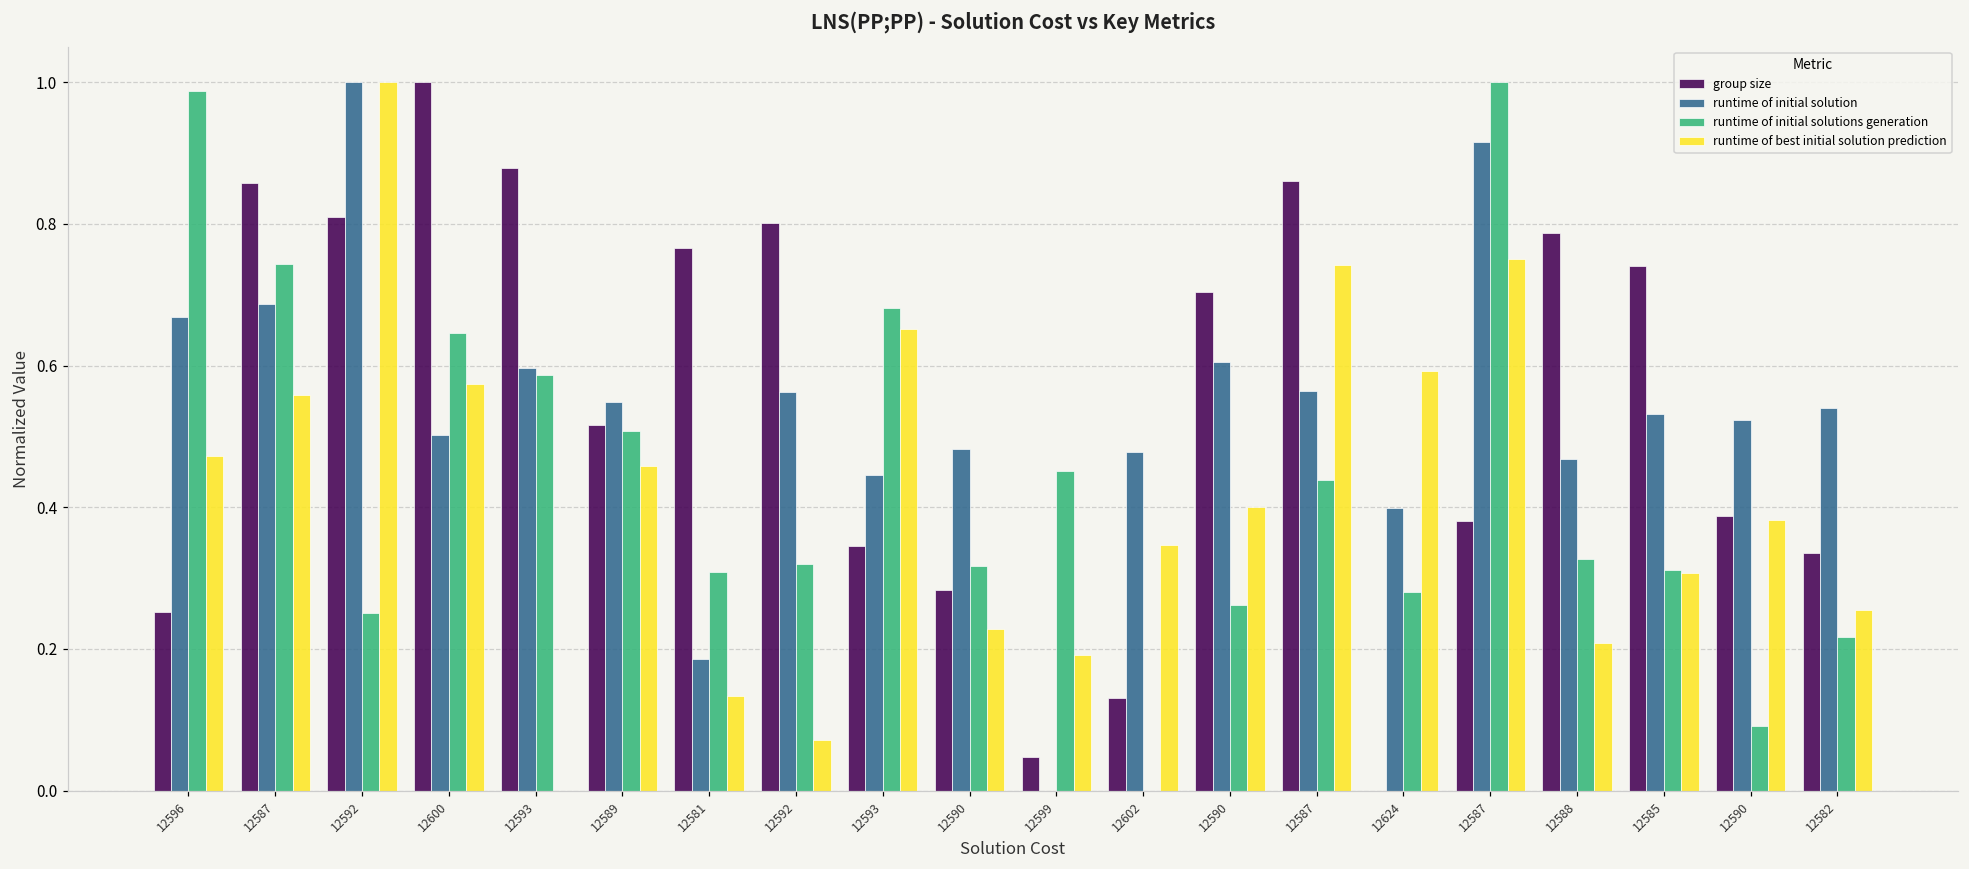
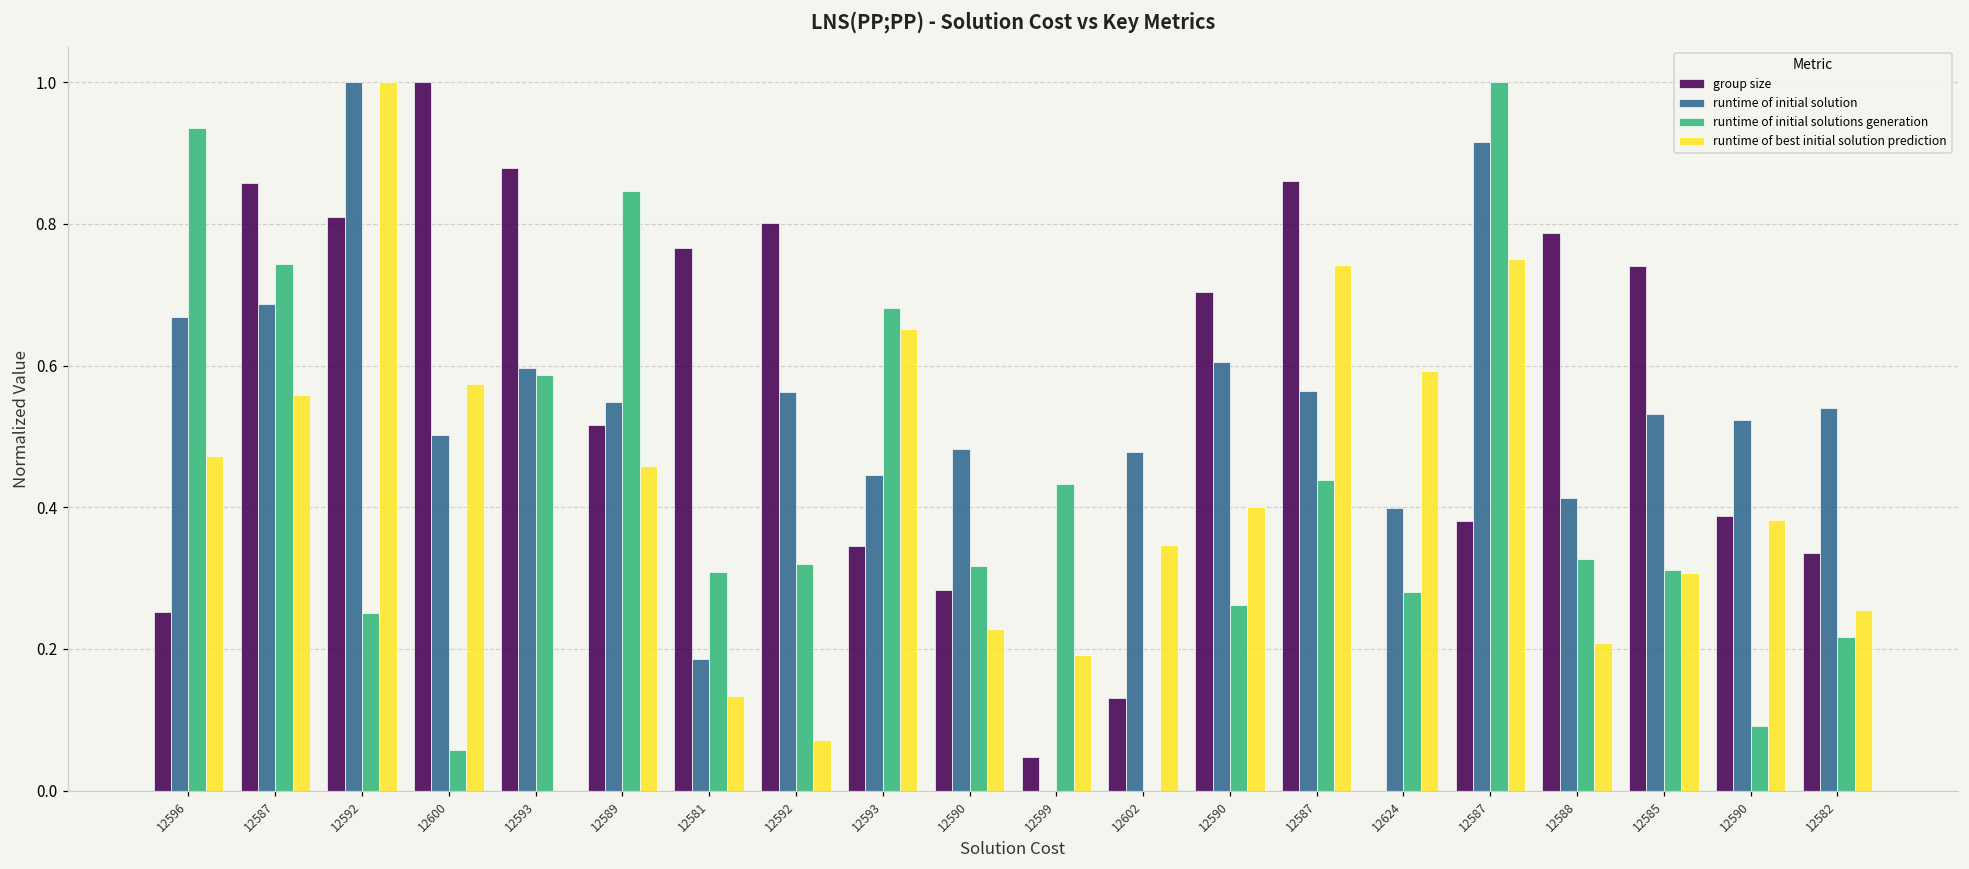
runtime of initial solutions generation, 12596: 0.99 -> 0.94
runtime of initial solutions generation, 12600: 0.65 -> 0.06
runtime of initial solutions generation, 12589: 0.51 -> 0.85
runtime of initial solutions generation, 12599: 0.45 -> 0.43
runtime of initial solution, 12588: 0.47 -> 0.41
